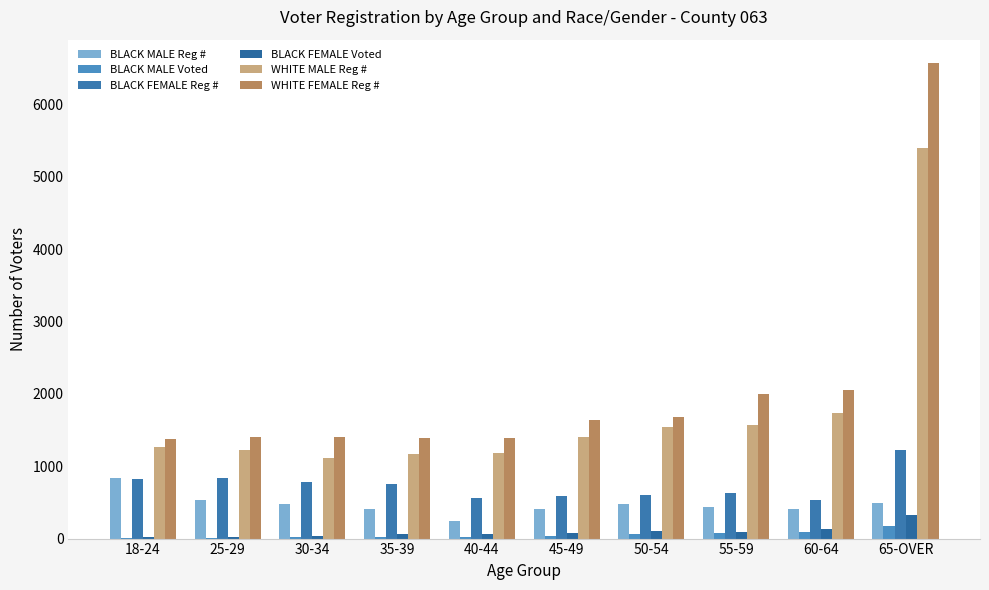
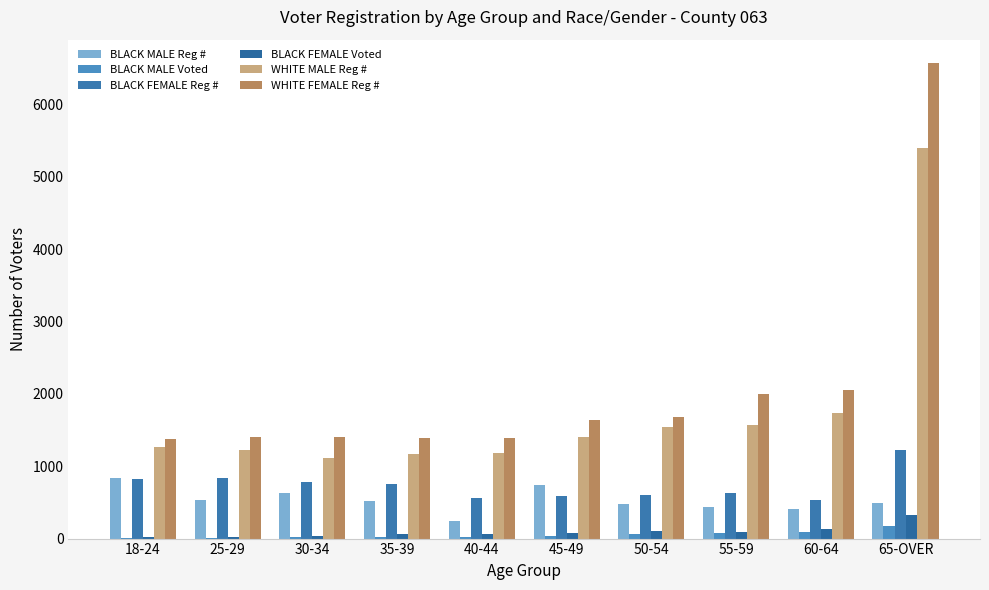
BLACK MALE Reg #, 30-34: 500 -> 600
BLACK MALE Reg #, 35-39: 400 -> 500
BLACK MALE Reg #, 45-49: 400 -> 700
